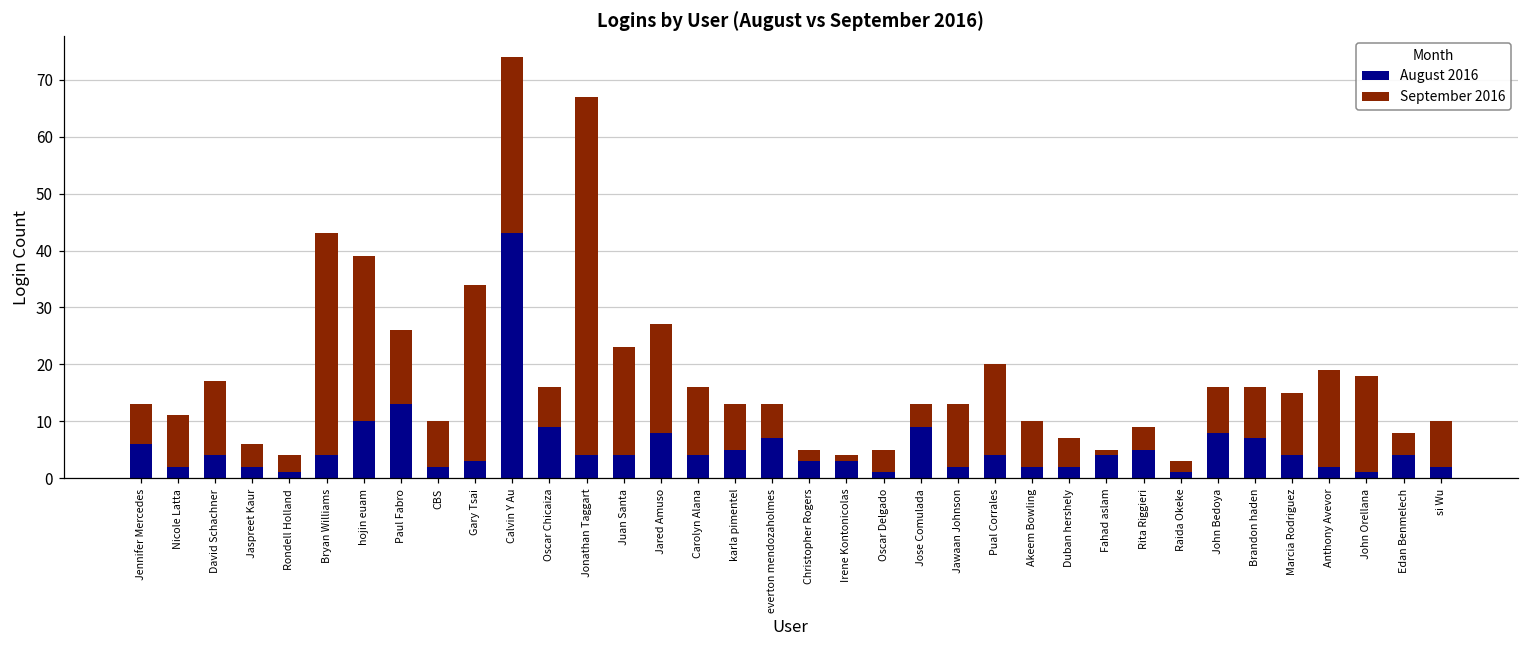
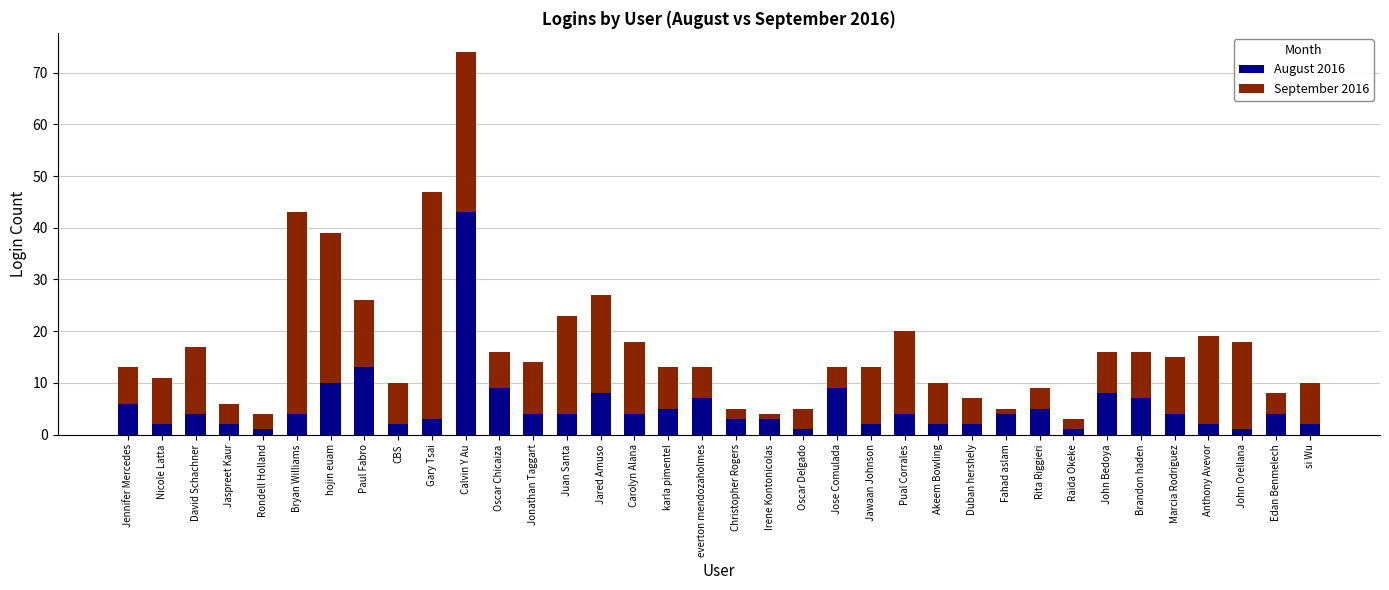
September 2016, Gary Tsai: 31 -> 44
September 2016, Jonathan Taggart: 63 -> 10
September 2016, Carolyn Alana: 12 -> 14
